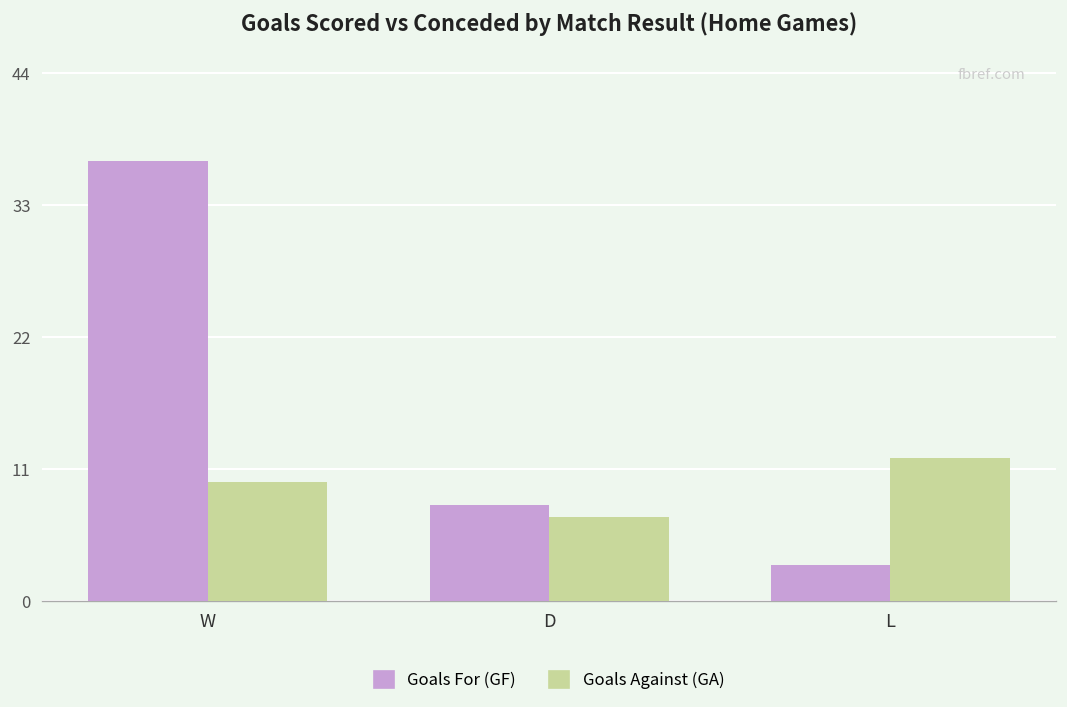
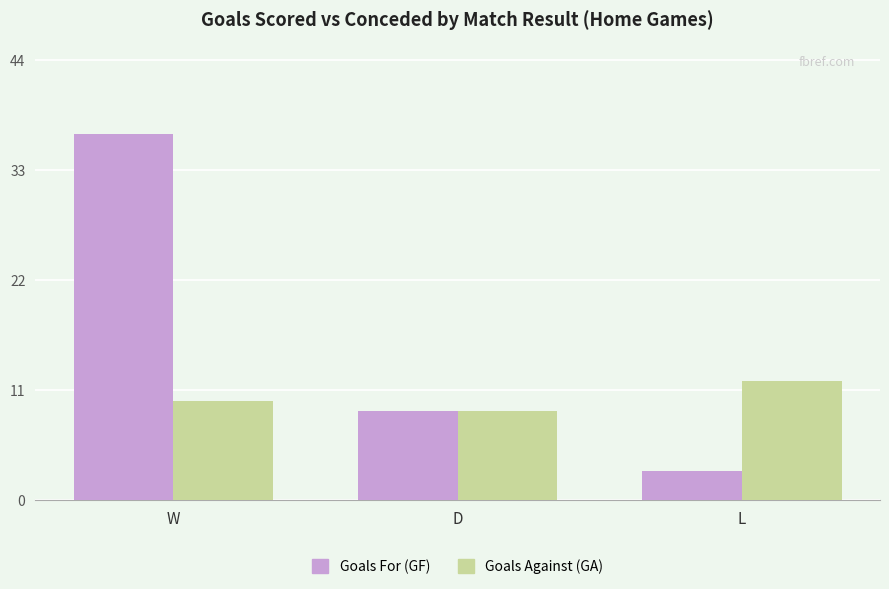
Goals For (GF), D: 8 -> 9
Goals Against (GA), D: 7 -> 9
